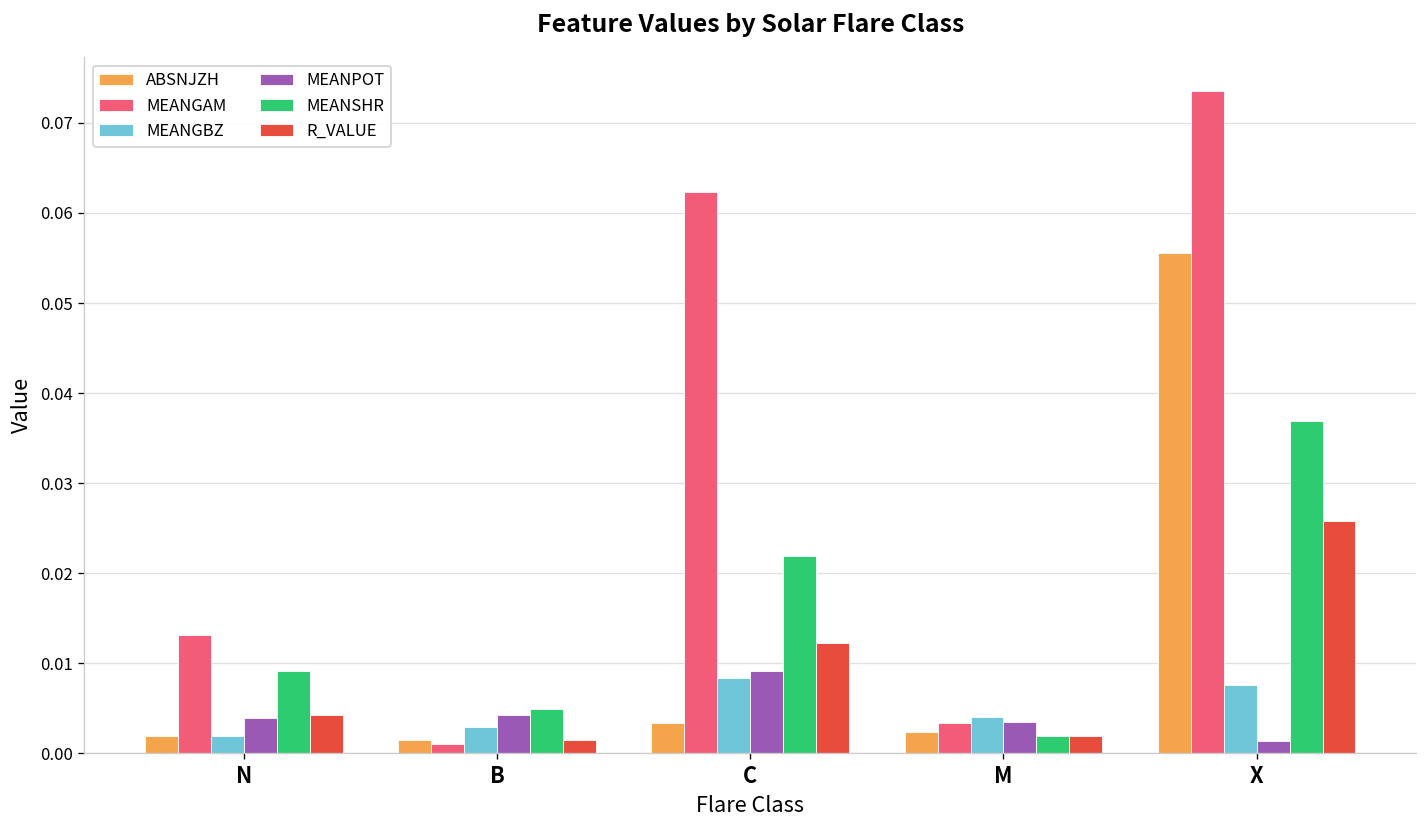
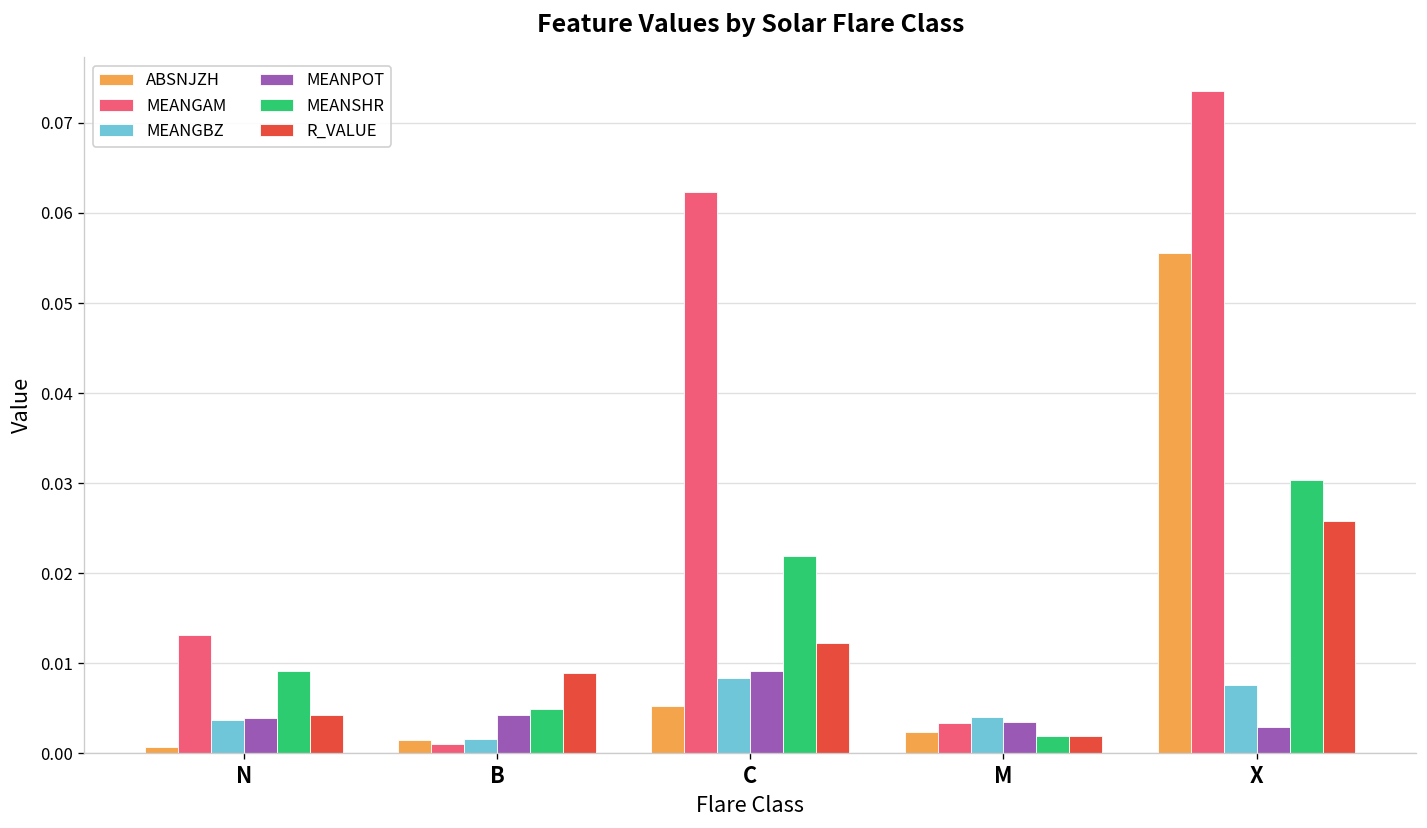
ABSNJZH, N: 0.002 -> 0.001
MEANGBZ, N: 0.002 -> 0.004
MEANGBZ, B: 0.003 -> 0.002
R_VALUE, B: 0.001 -> 0.009
ABSNJZH, C: 0.003 -> 0.005
MEANPOT, X: 0.001 -> 0.003
MEANSHR, X: 0.037 -> 0.030
